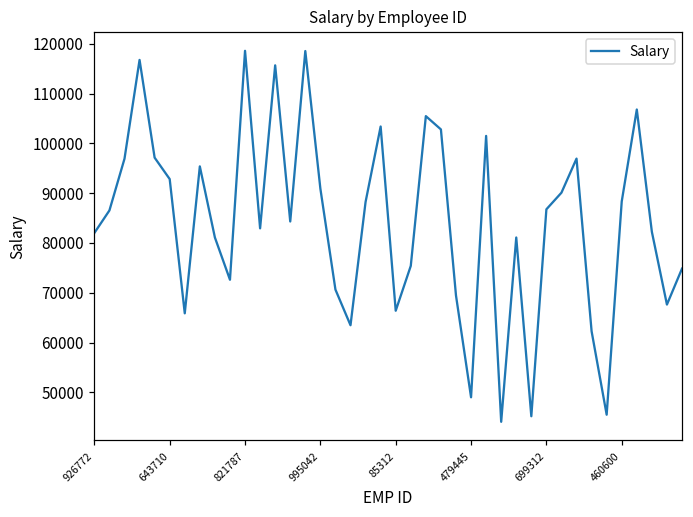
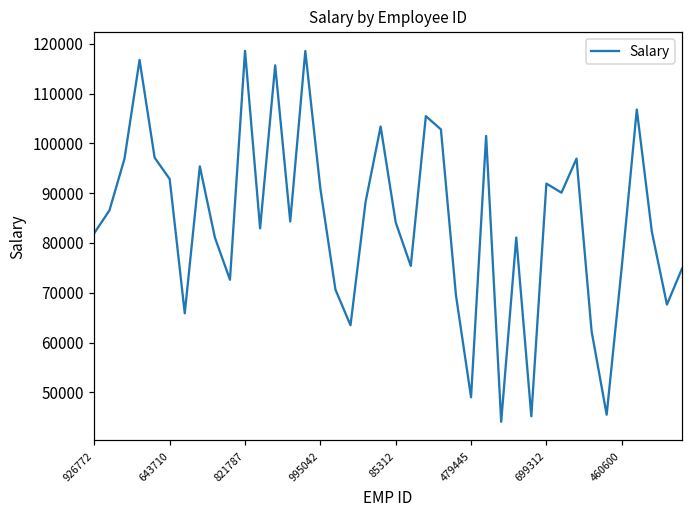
85312: 66000 -> 84000
699312: 87000 -> 92000
460600: 88000 -> 75000
